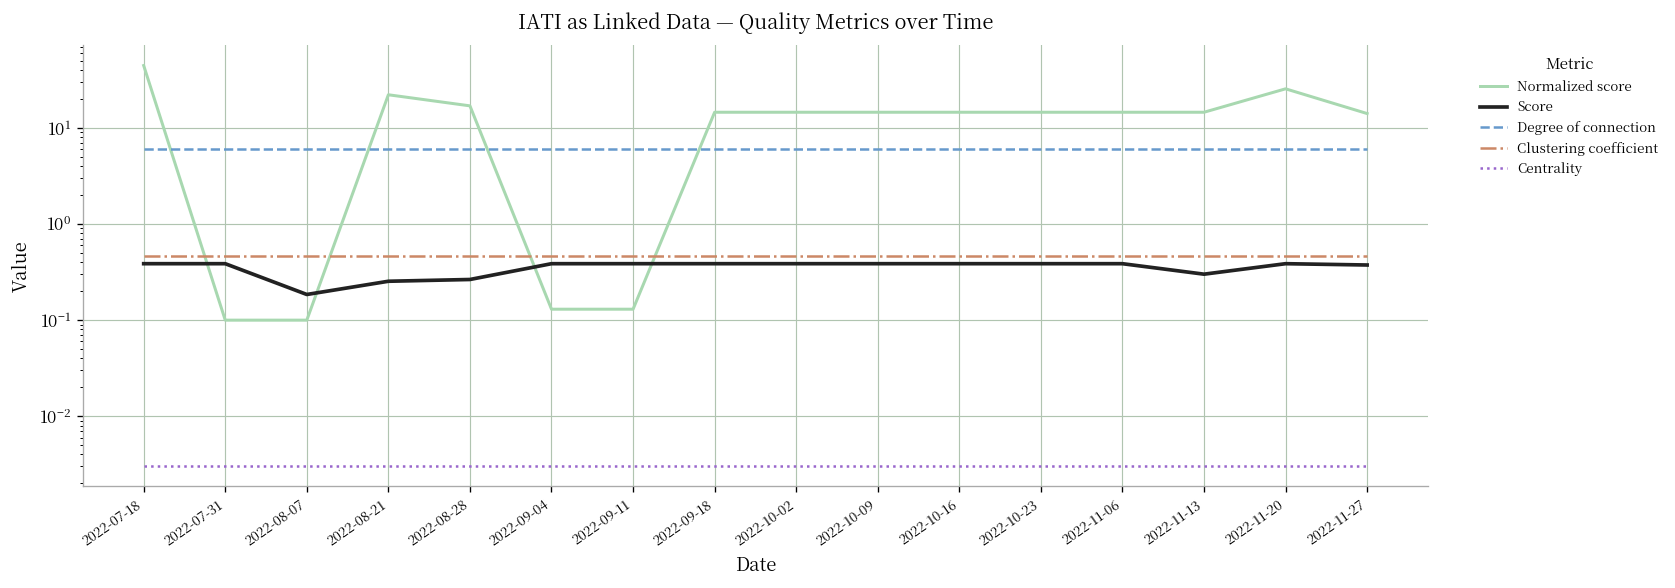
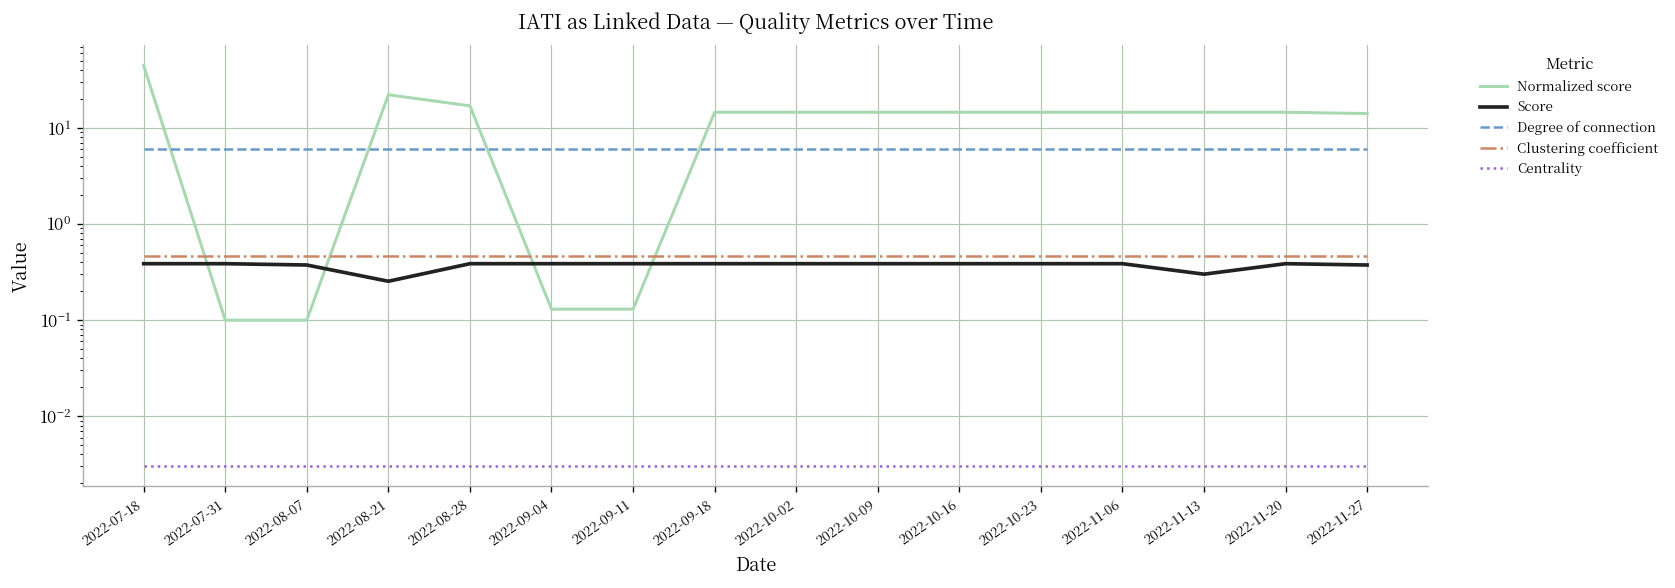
Score, 2022-08-07: 0.19 -> 0.4
Score, 2022-08-28: 0.27 -> 0.4
Normalized score, 2022-11-20: 26 -> 15
